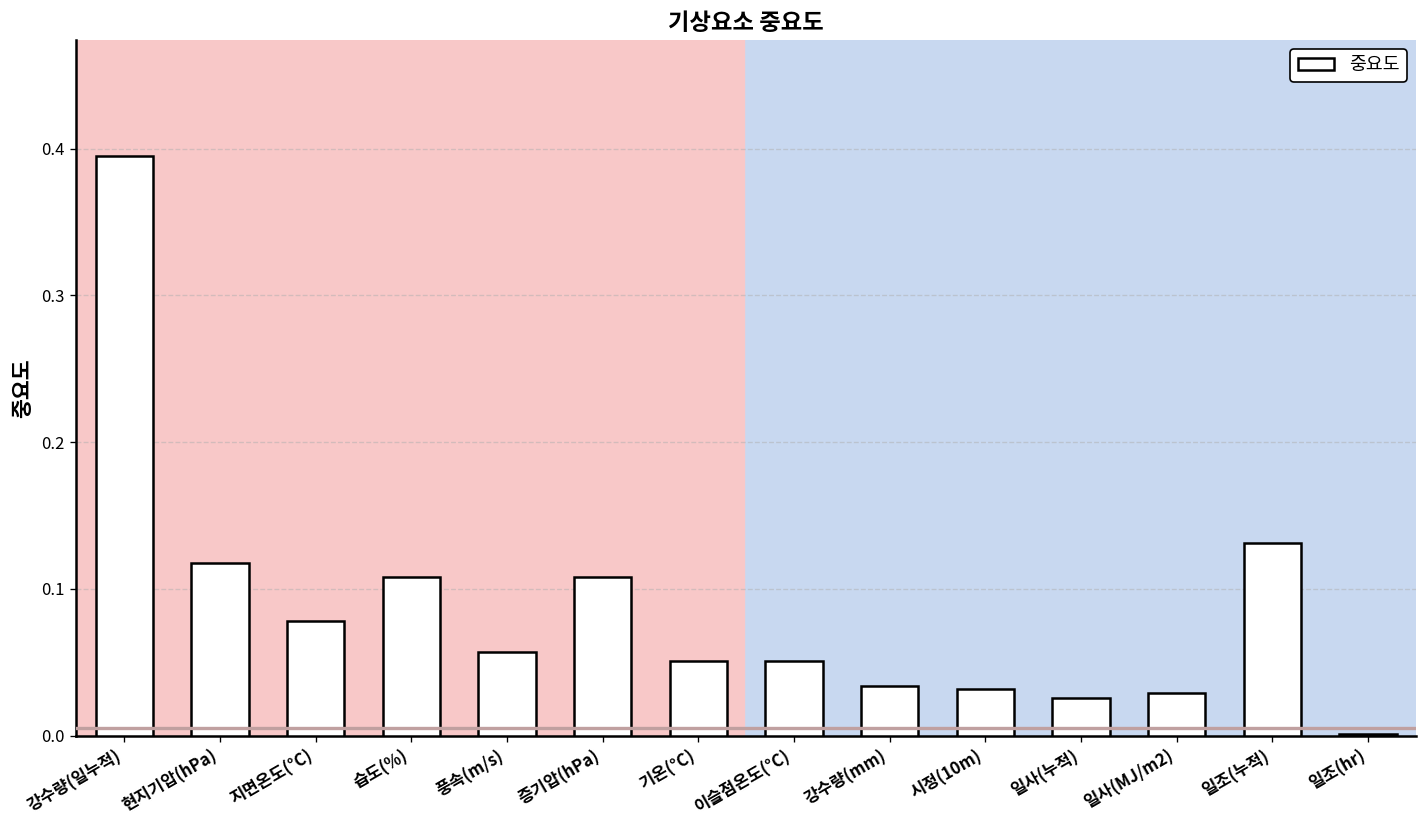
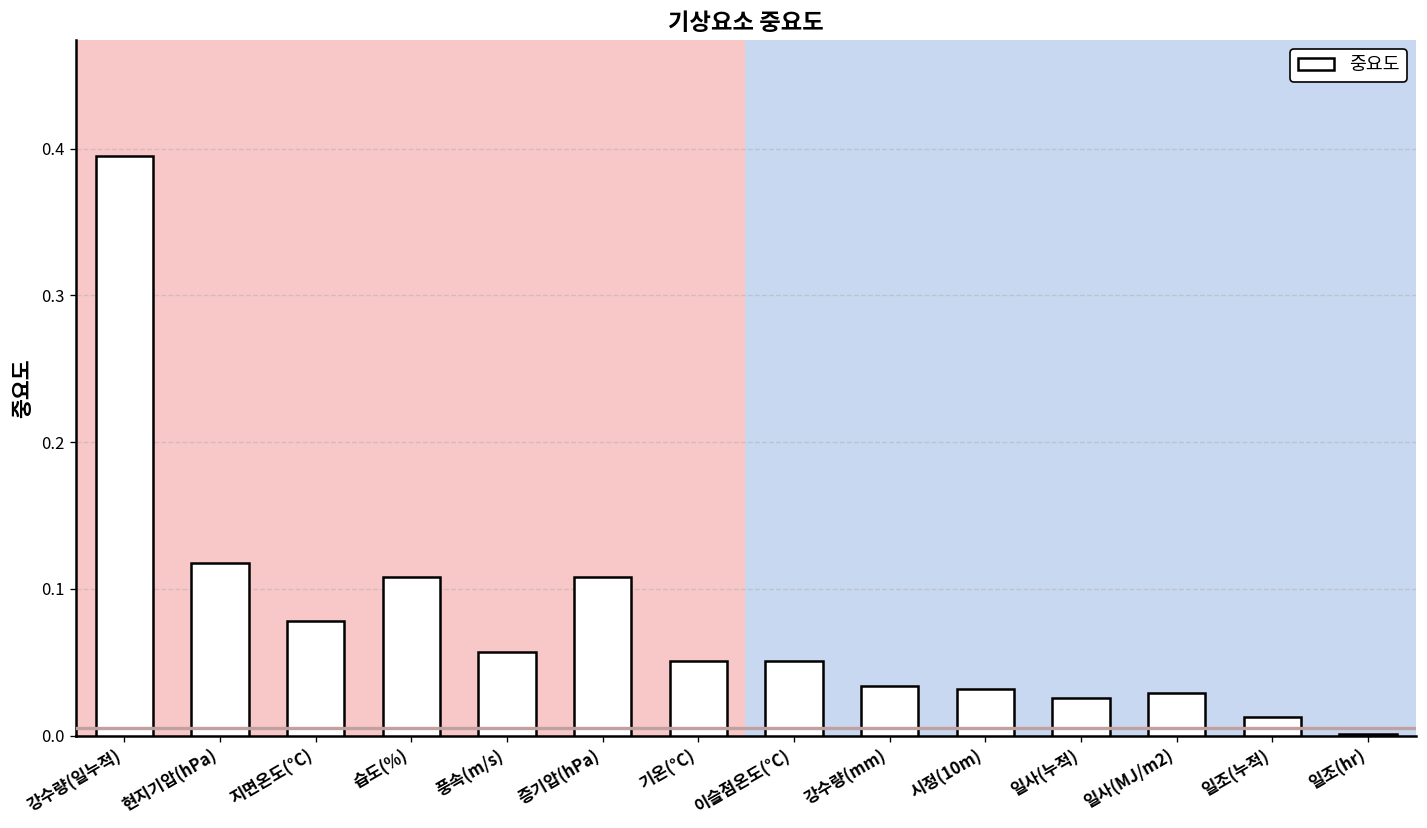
일조(누적): 0.131 -> 0.012
